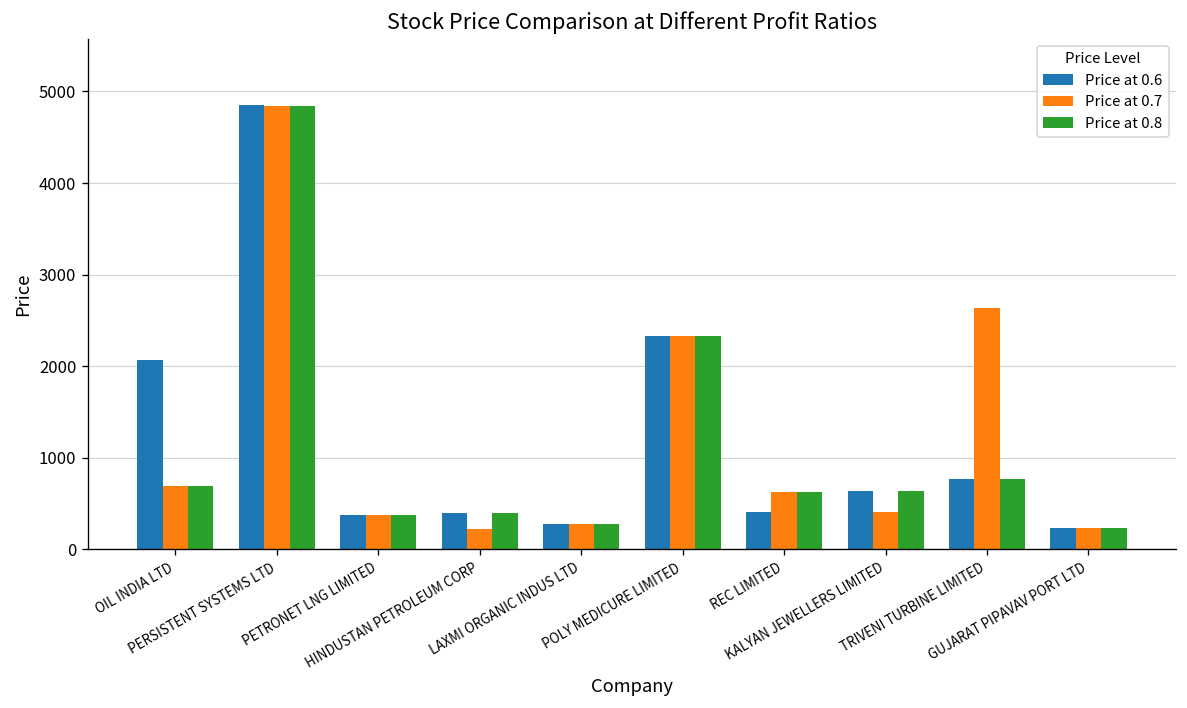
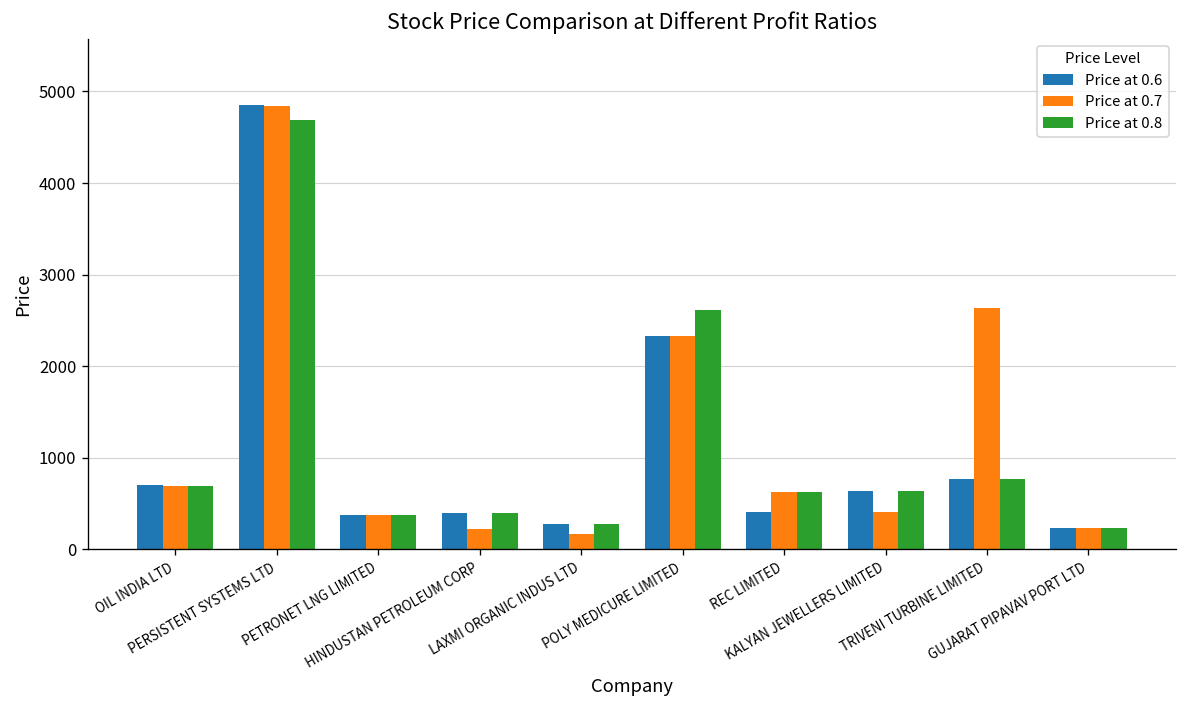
Price at 0.6, OIL INDIA LTD: 2100 -> 700
Price at 0.8, PERSISTENT SYSTEMS LTD: 4800 -> 4700
Price at 0.7, LAXMI ORGANIC INDUS LTD: 300 -> 200
Price at 0.8, POLY MEDICURE LIMITED: 2300 -> 2600
